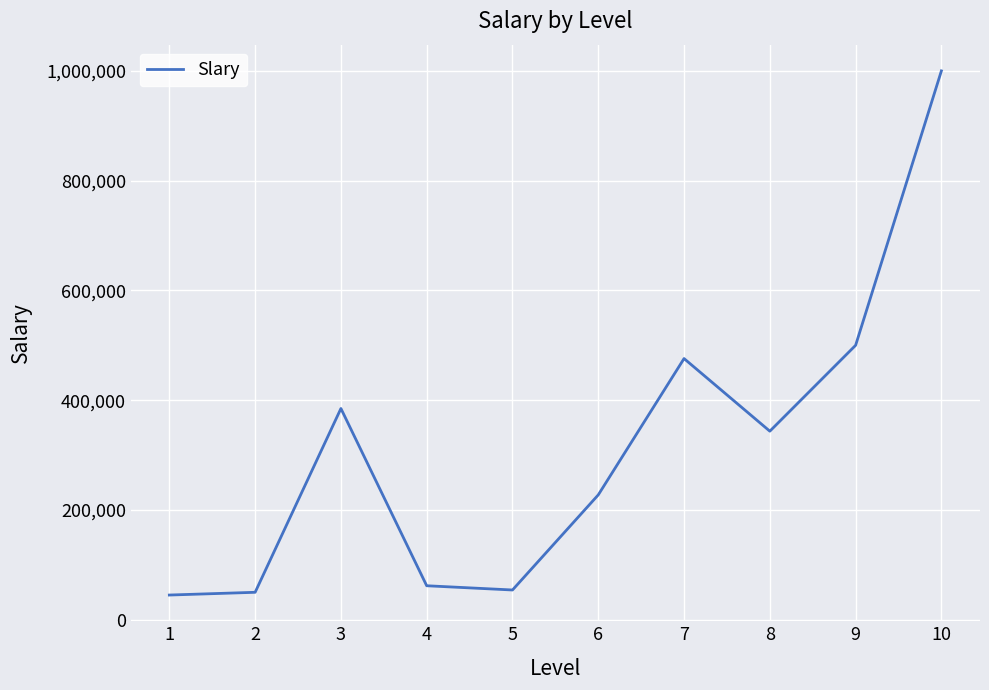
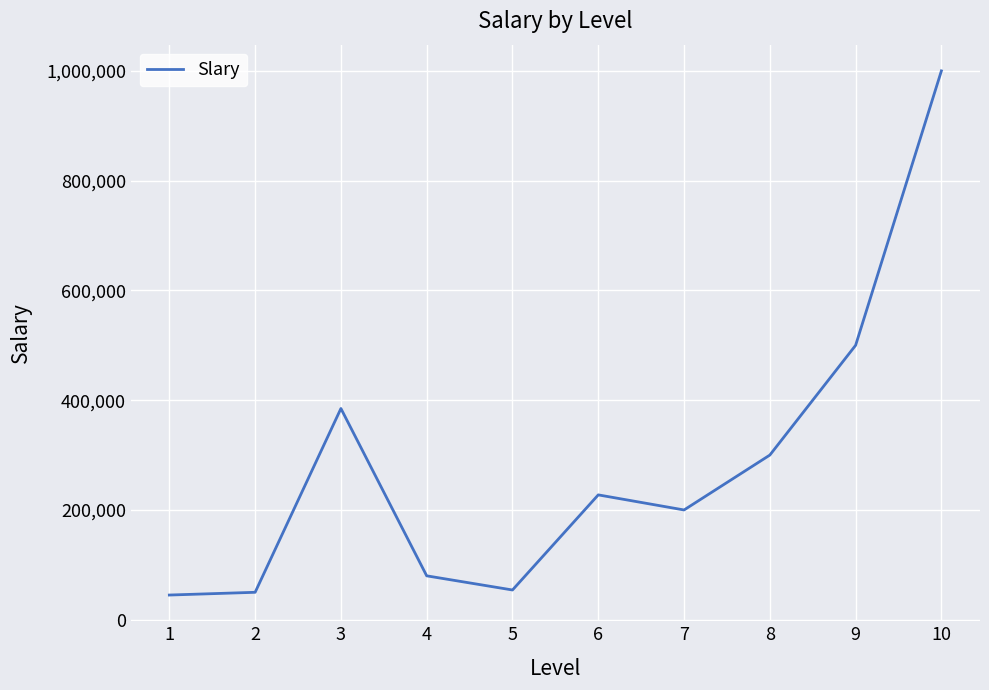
4: 60,000 -> 80,000
7: 480,000 -> 200,000
8: 340,000 -> 300,000
